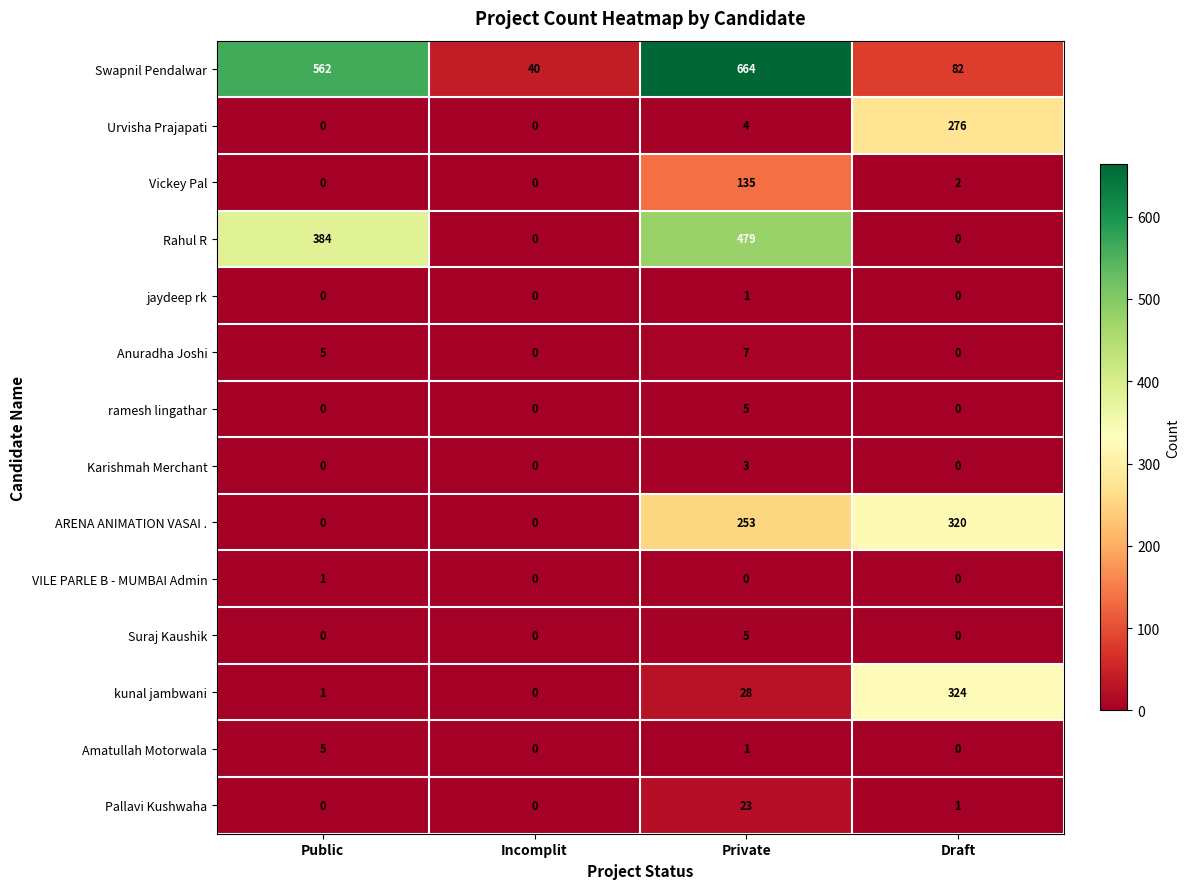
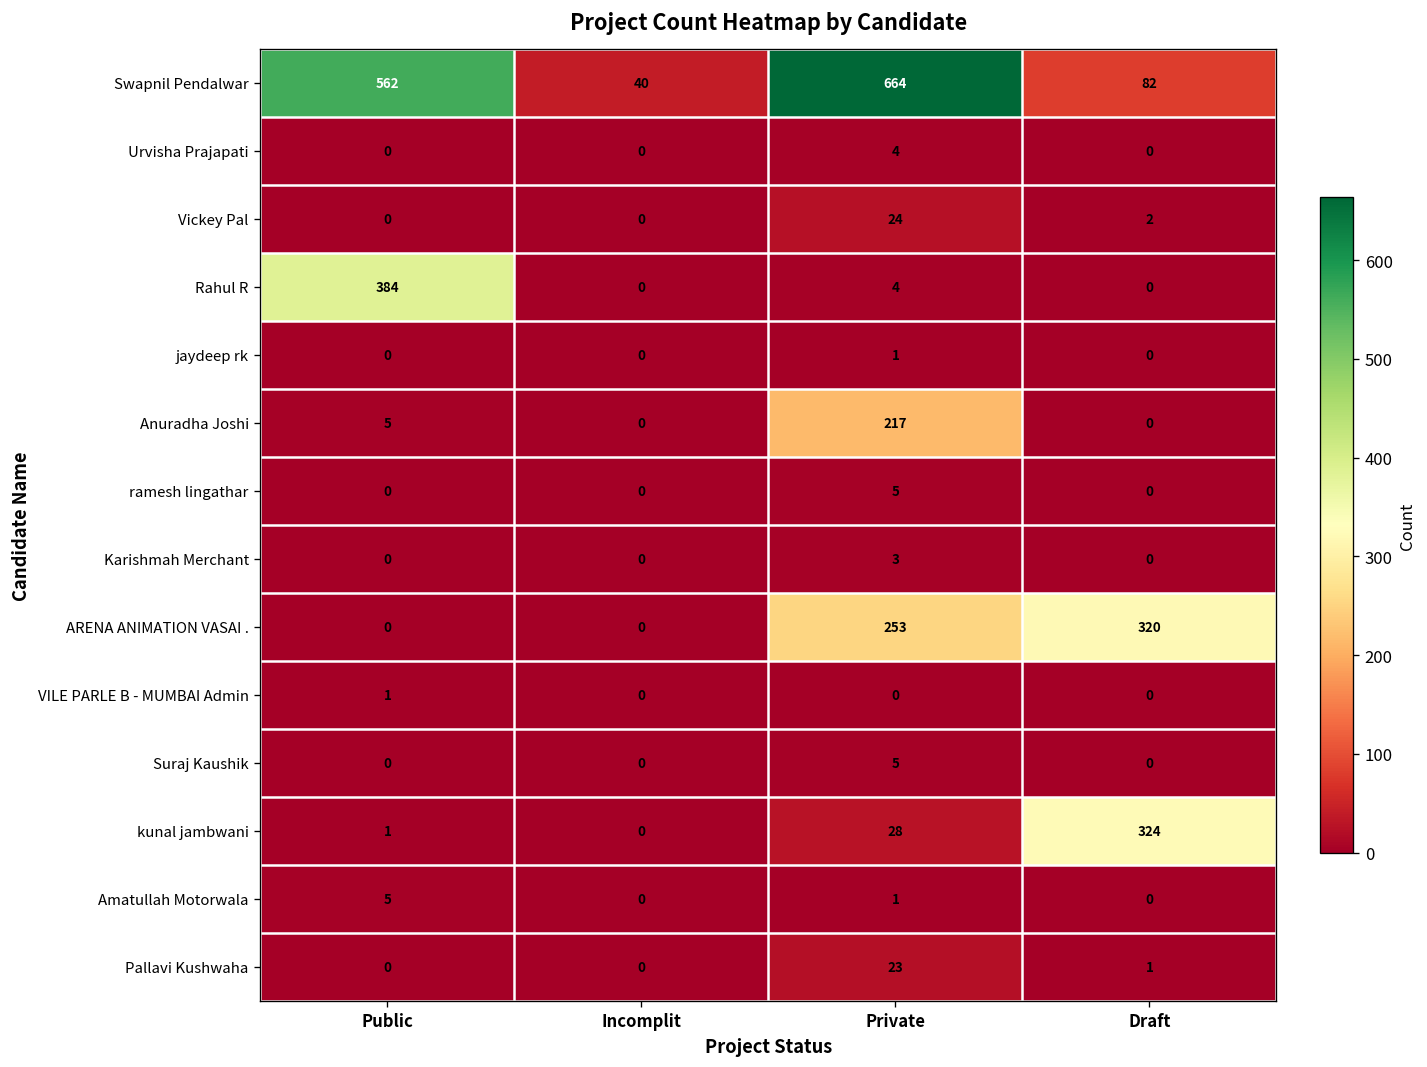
Urvisha Prajapati, Draft: 276 -> 0
Vickey Pal, Private: 135 -> 24
Rahul R, Private: 479 -> 4
Anuradha Joshi, Private: 7 -> 217
